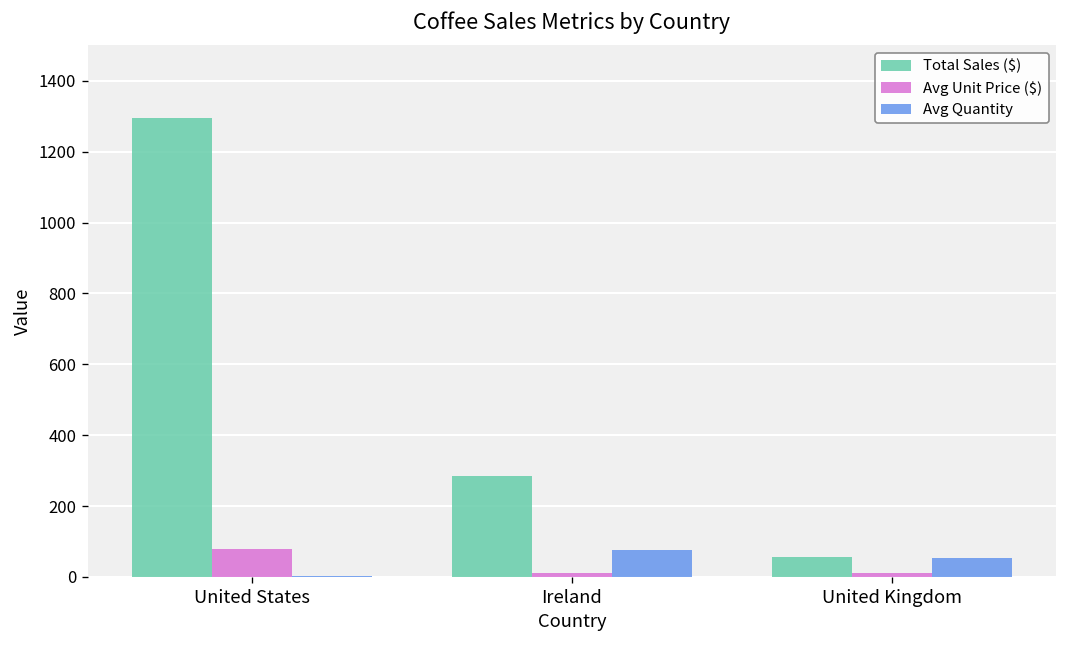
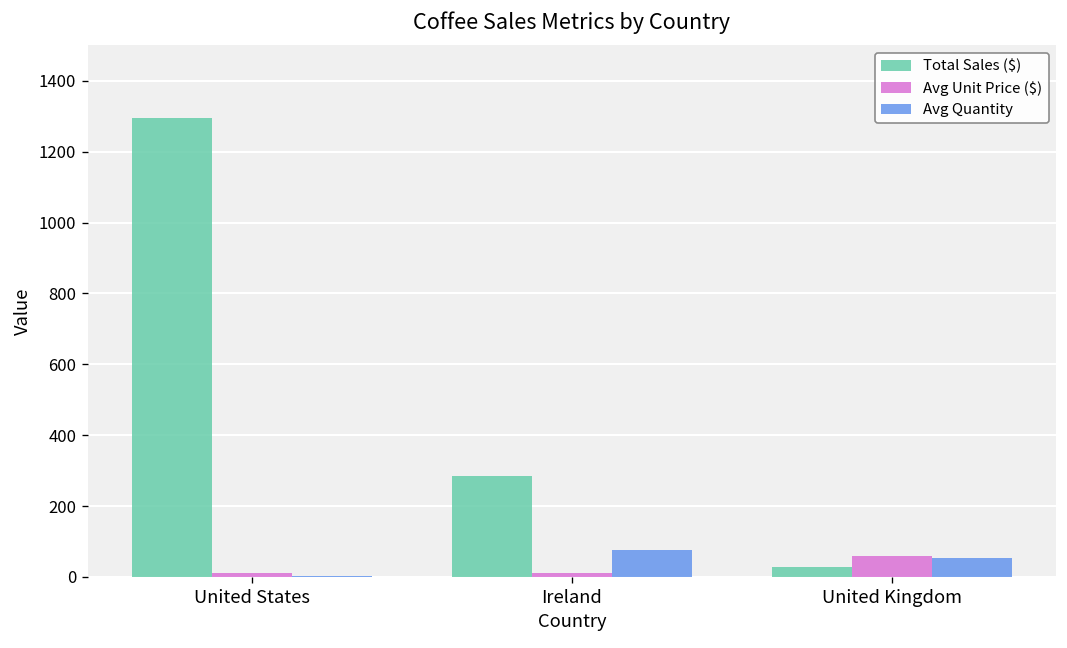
Avg Unit Price ($), United States: 80 -> 10
Total Sales ($), United Kingdom: 60 -> 30
Avg Unit Price ($), United Kingdom: 10 -> 60
